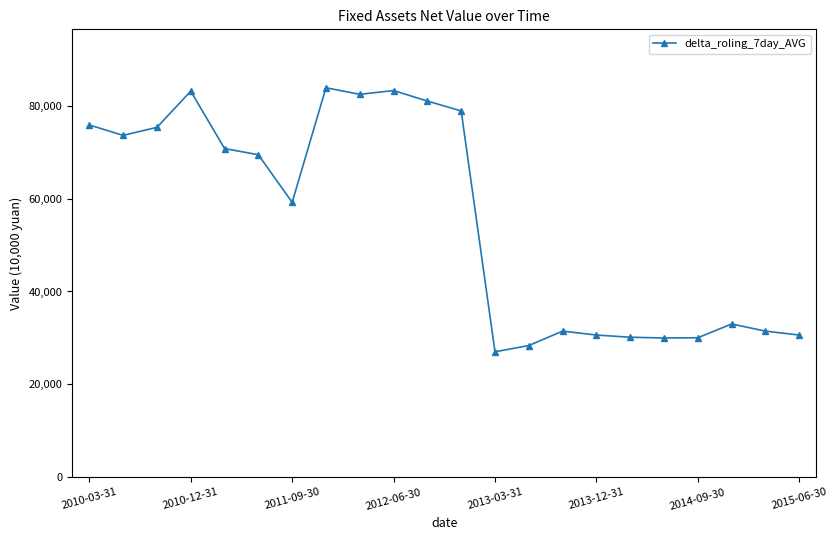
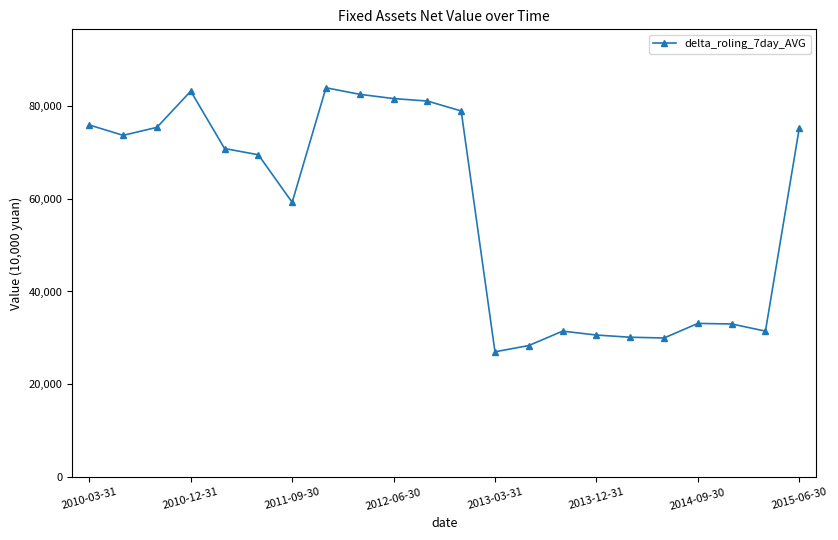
2012-06-30: 83,000 -> 82,000
2014-09-30: 30,000 -> 33,000
2015-06-30: 31,000 -> 75,000
